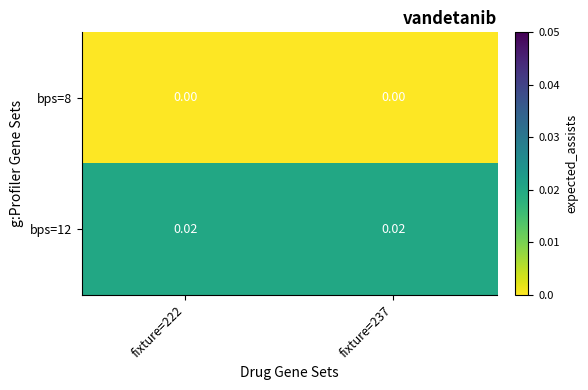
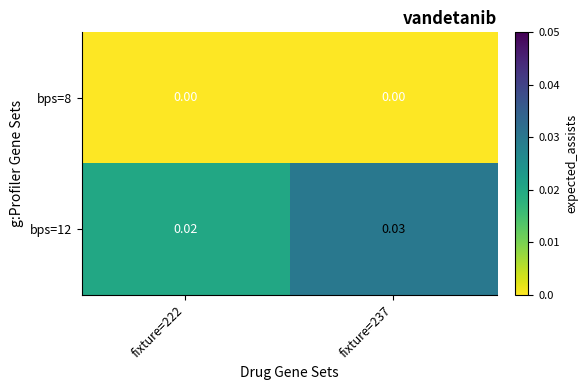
bps=12, fixture=237: 0.02 -> 0.03
